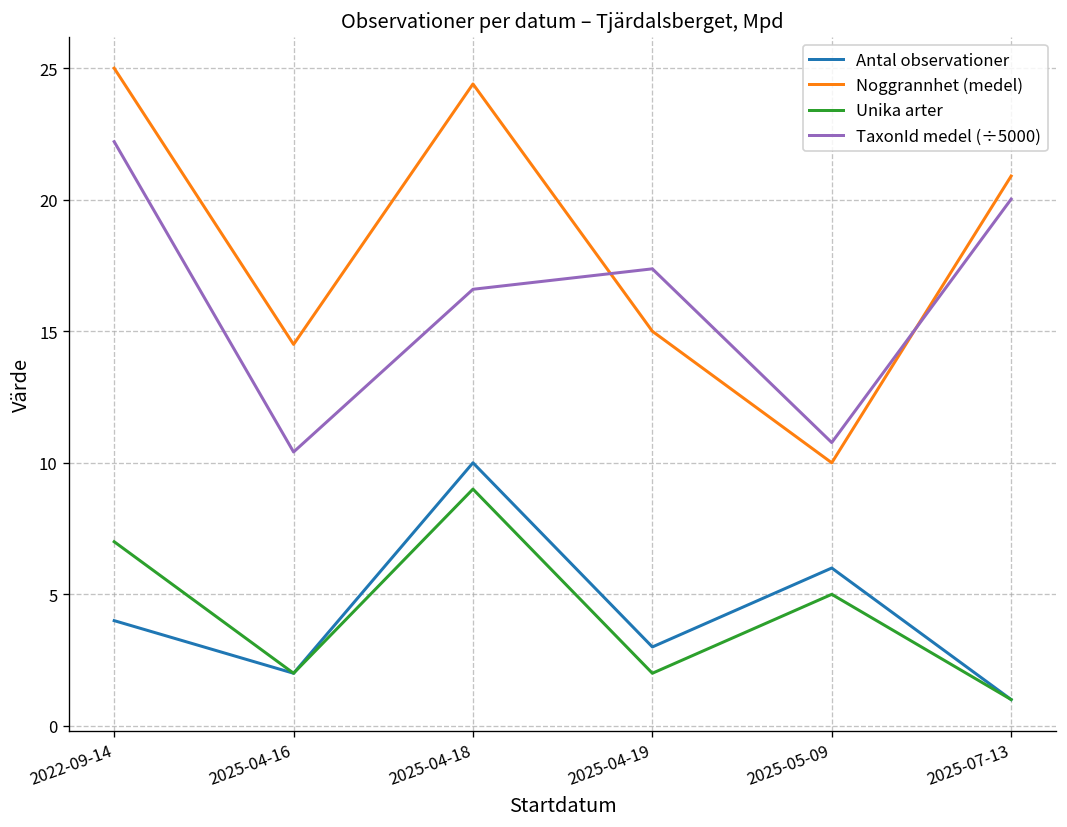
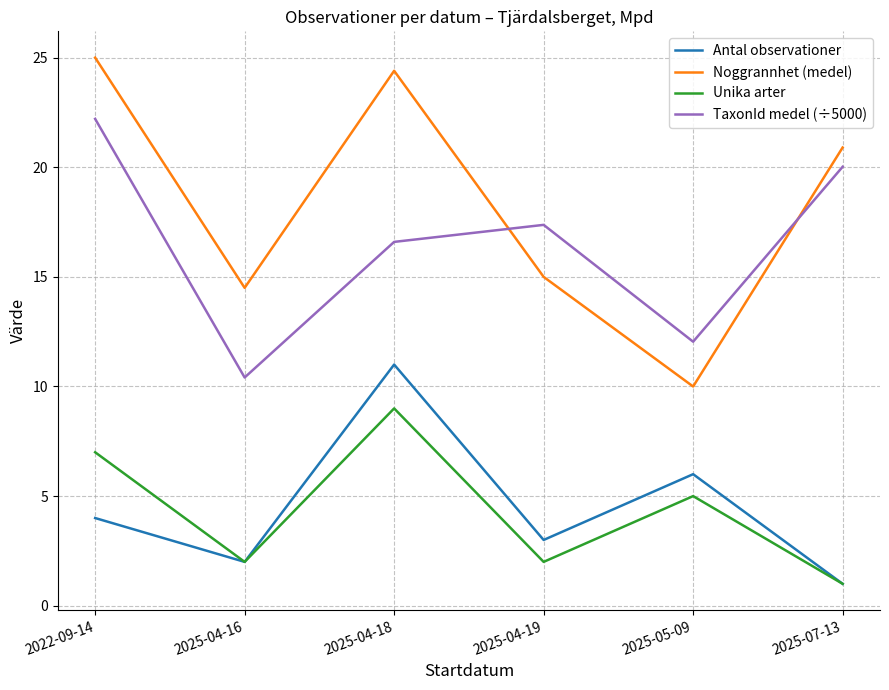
Antal observationer, 2025-04-18: 10 -> 11
TaxonId medel (÷5000), 2025-05-09: 10.8 -> 12.0
